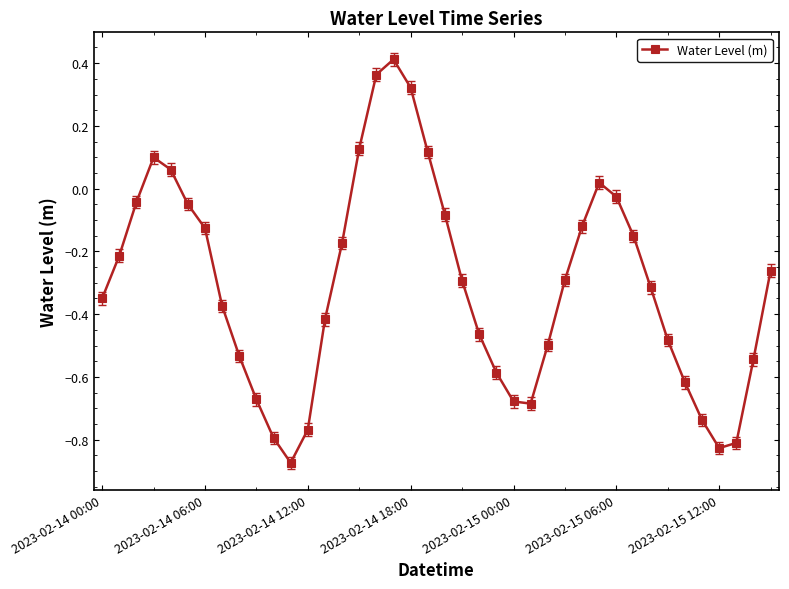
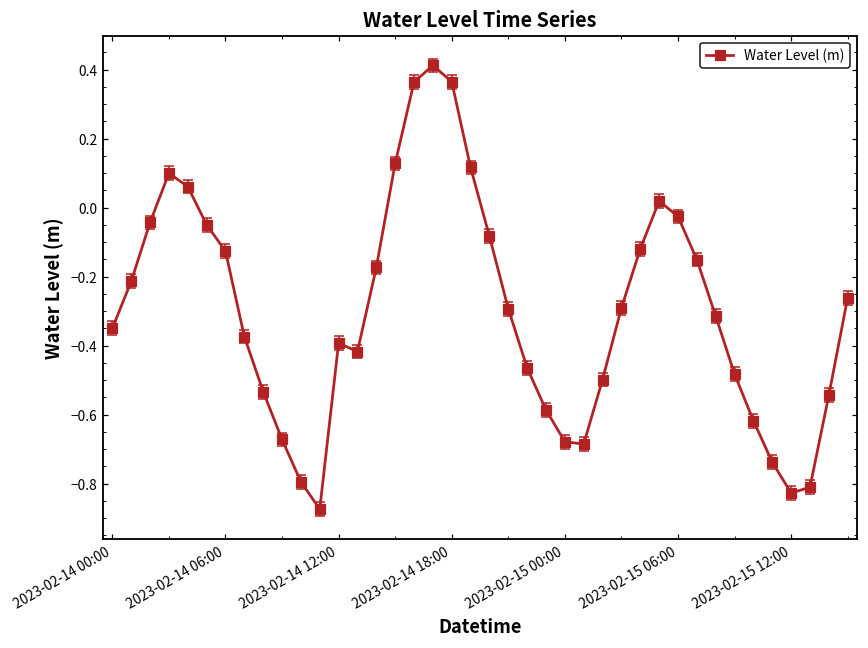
Water Level (m), 2023-02-14 12:00: -0.77 -> -0.39
Water Level (m), 2023-02-14 18:00: 0.32 -> 0.36
